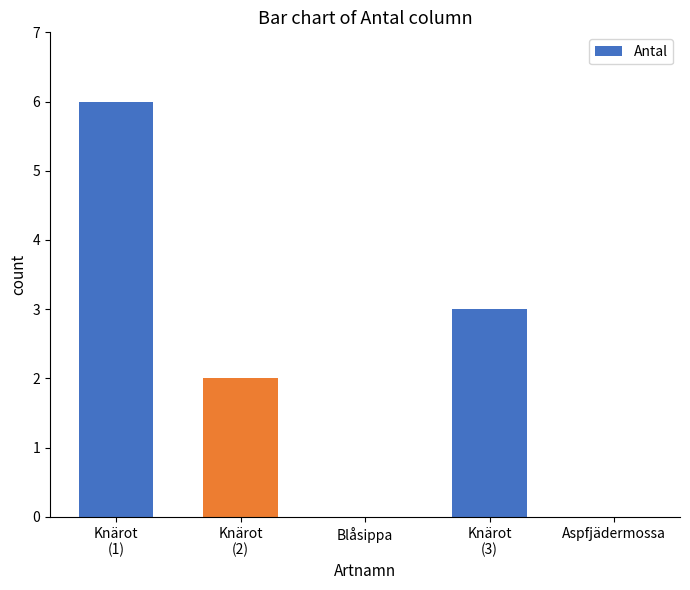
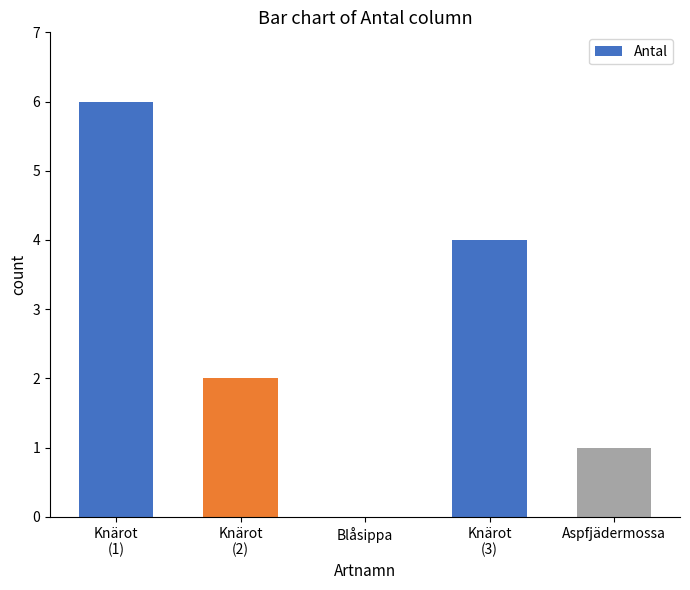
Knärot (3): 3 -> 4
Aspfjädermossa: 0 -> 1
